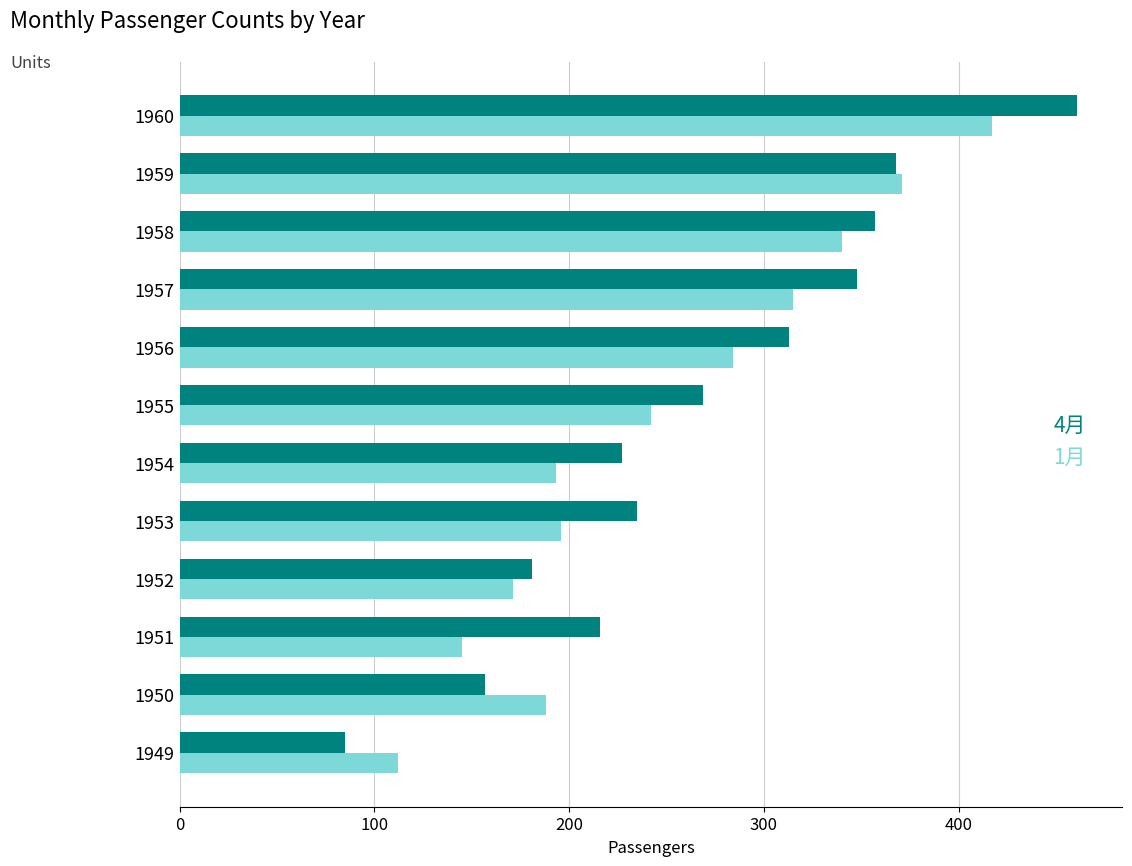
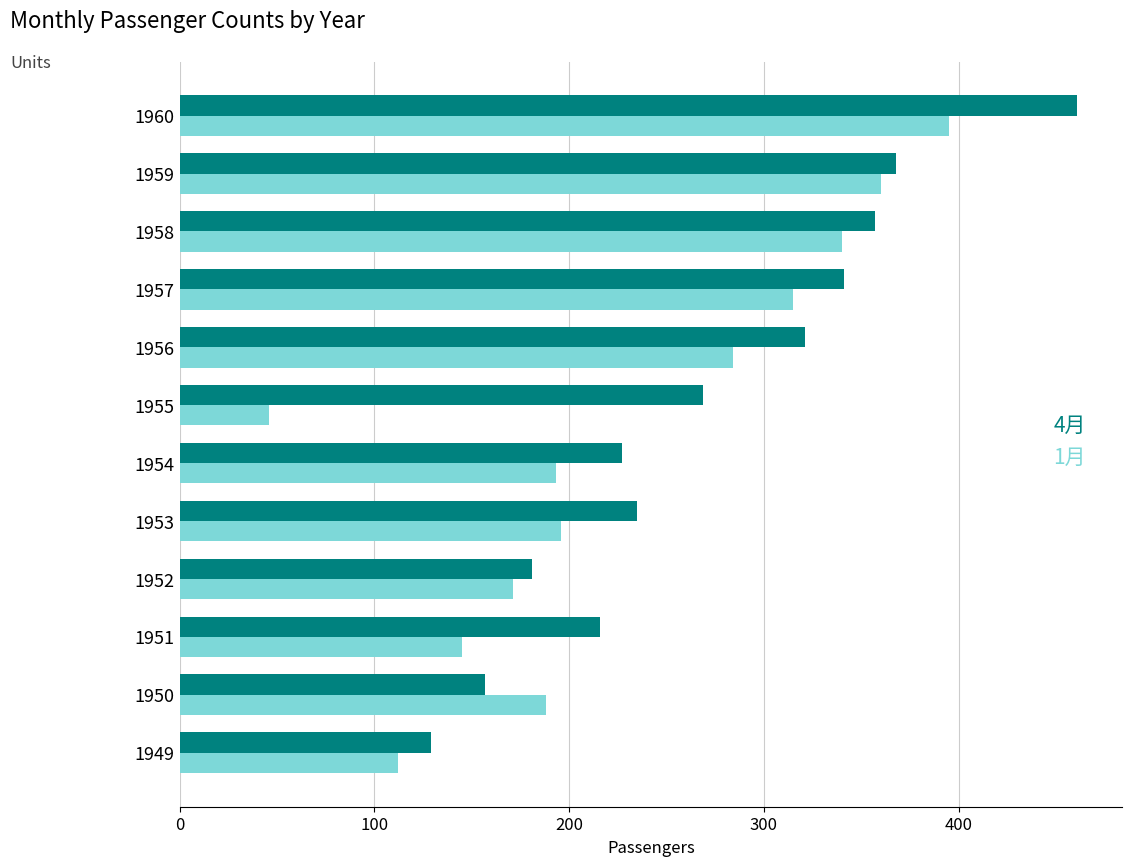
1月, 1960: 417 -> 395
1月, 1959: 371 -> 360
4月, 1957: 348 -> 341
4月, 1956: 313 -> 321
1月, 1955: 242 -> 46
4月, 1949: 85 -> 129
